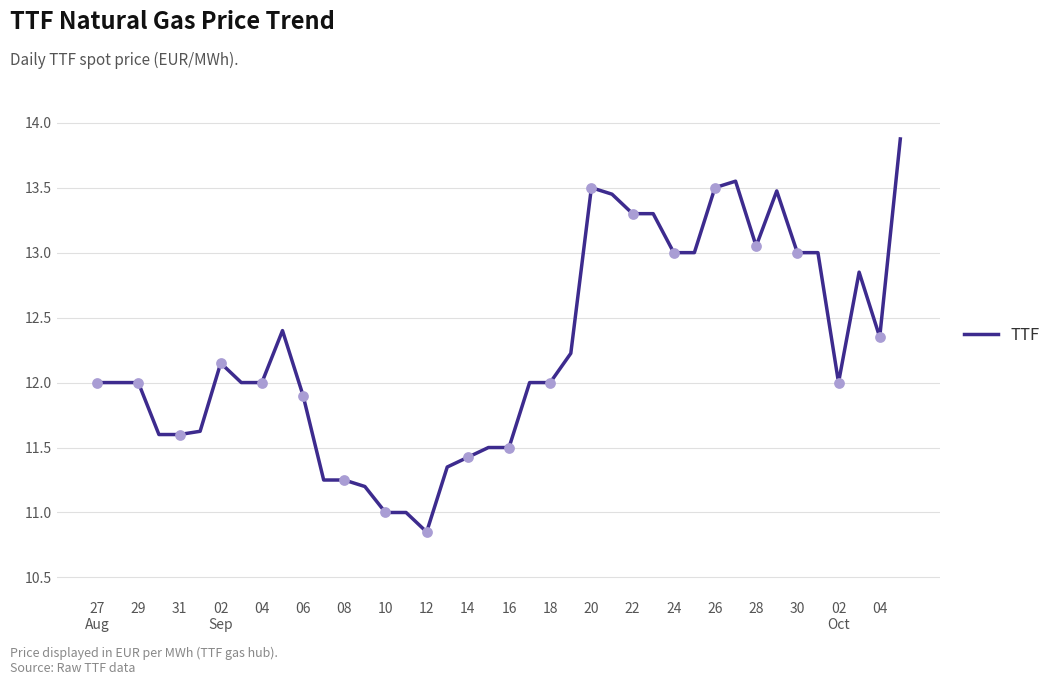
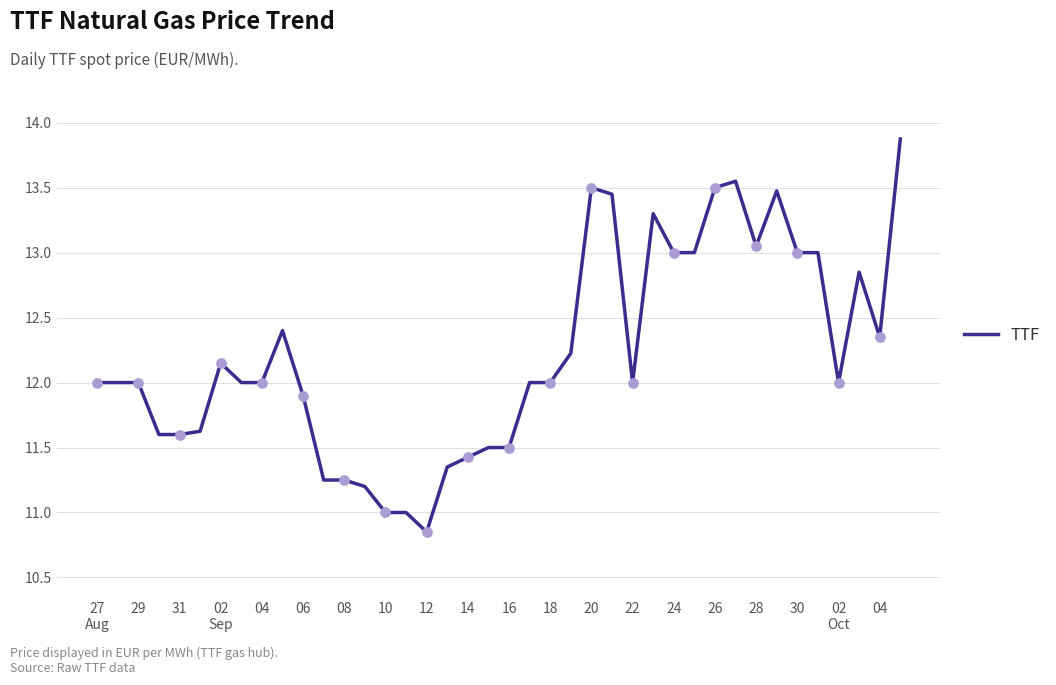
TTF, 22: 13.3 -> 12.0
